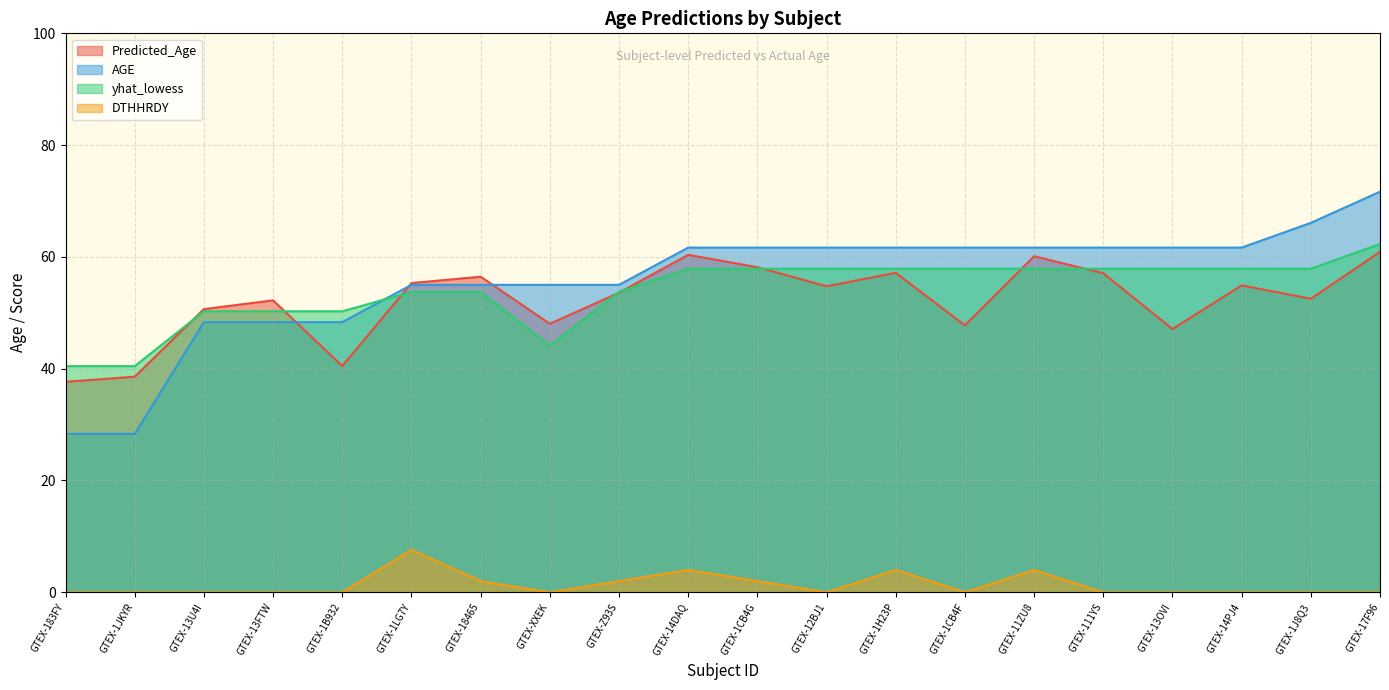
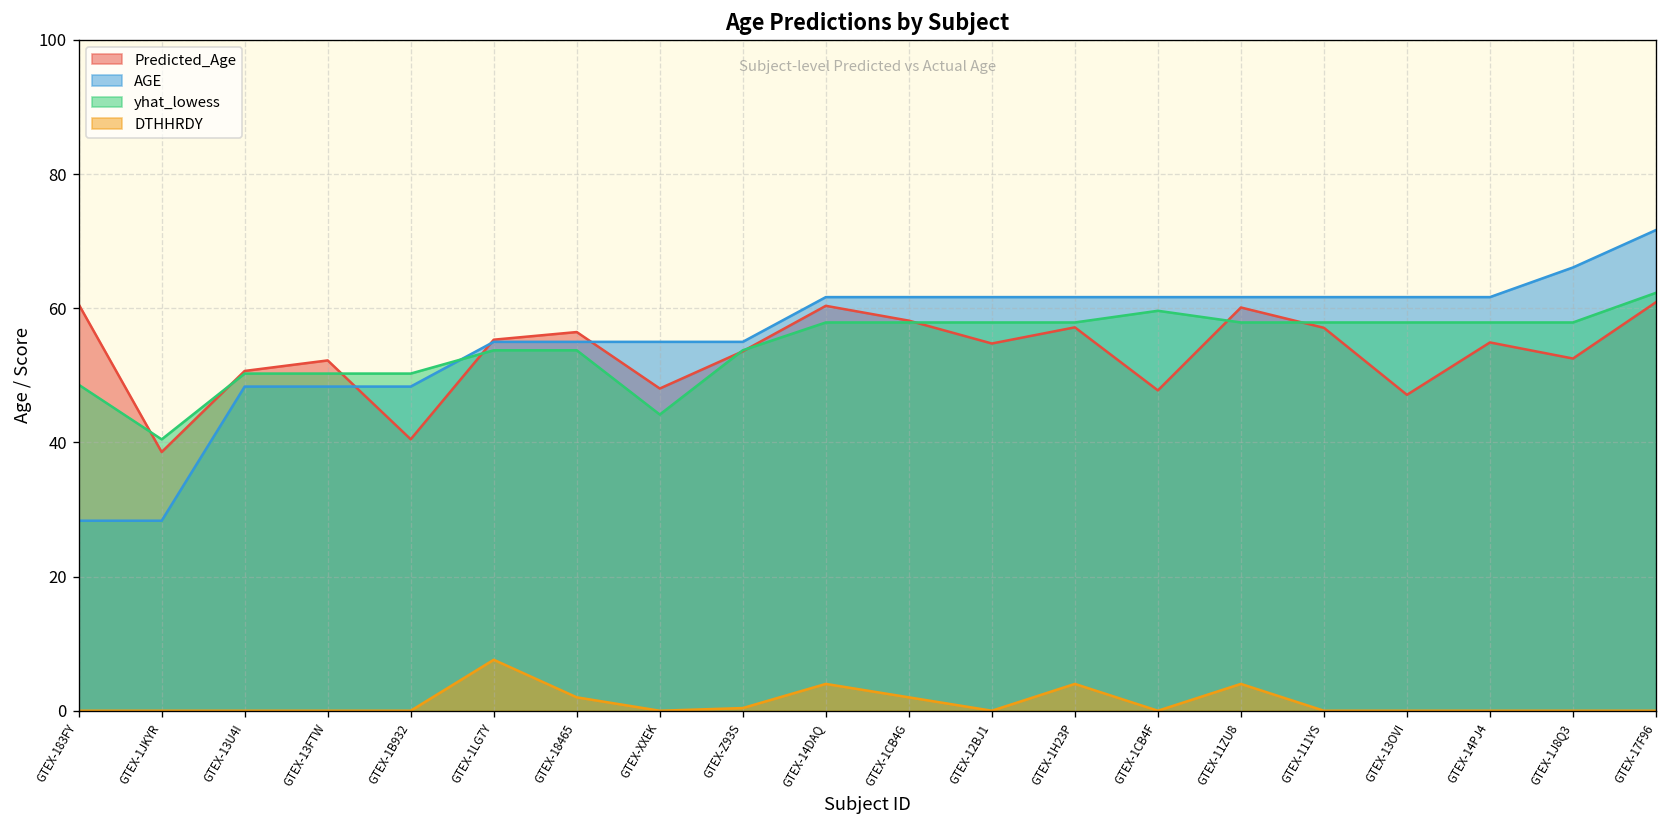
Predicted_Age, GTEX-183FY: 38 -> 61
yhat_lowess, GTEX-183FY: 40 -> 49
DTHHRDY, GTEX-Z93S: 2 -> 0
yhat_lowess, GTEX-1CB4F: 58 -> 60
